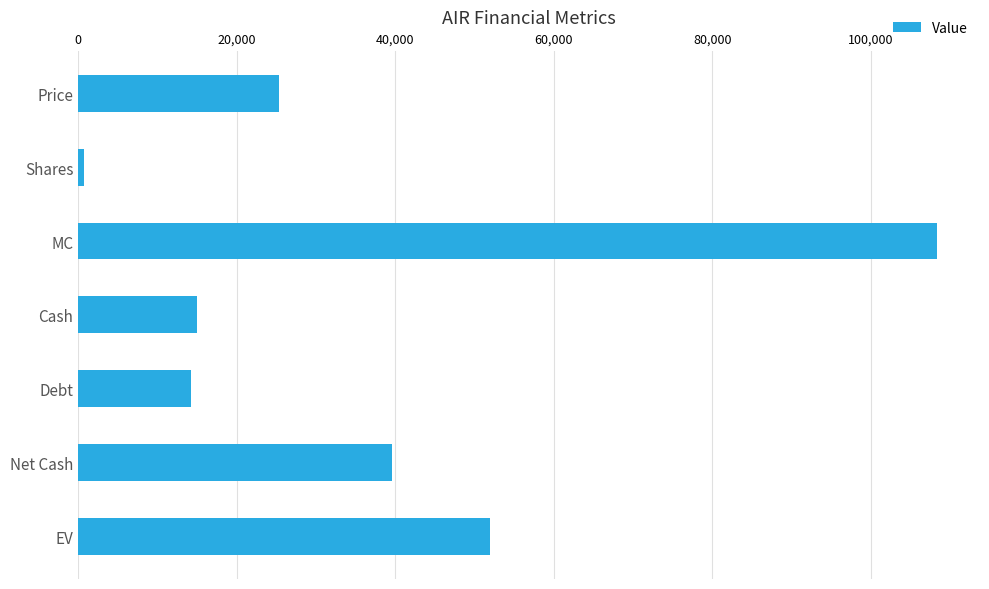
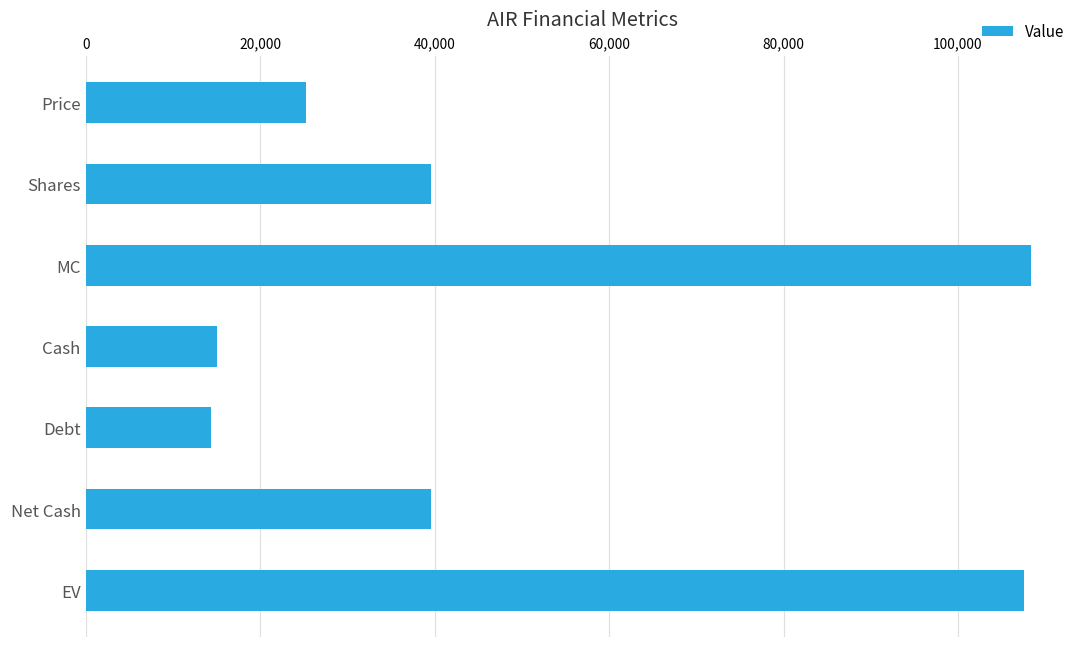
Shares: 1,000 -> 40,000
EV: 52,000 -> 108,000
